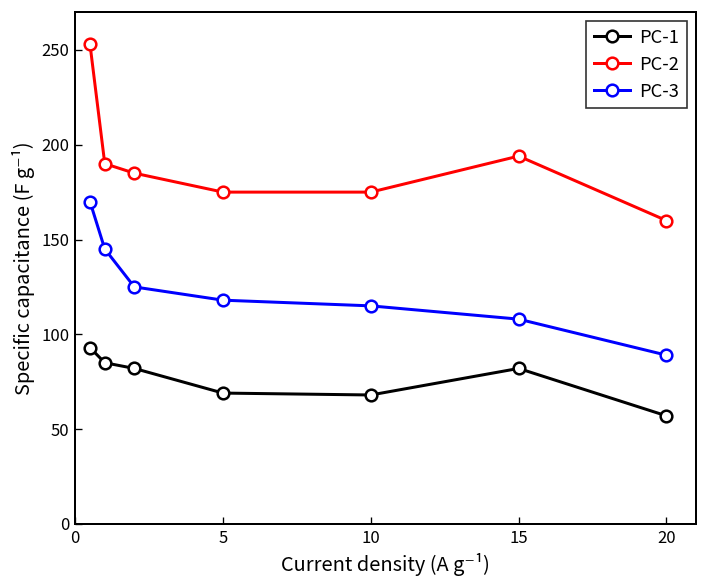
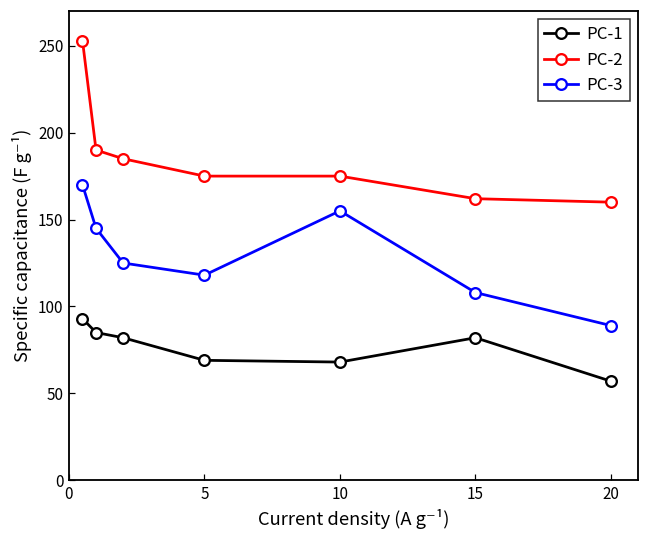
PC-3, 10: 115 -> 155
PC-2, 15: 194 -> 162
